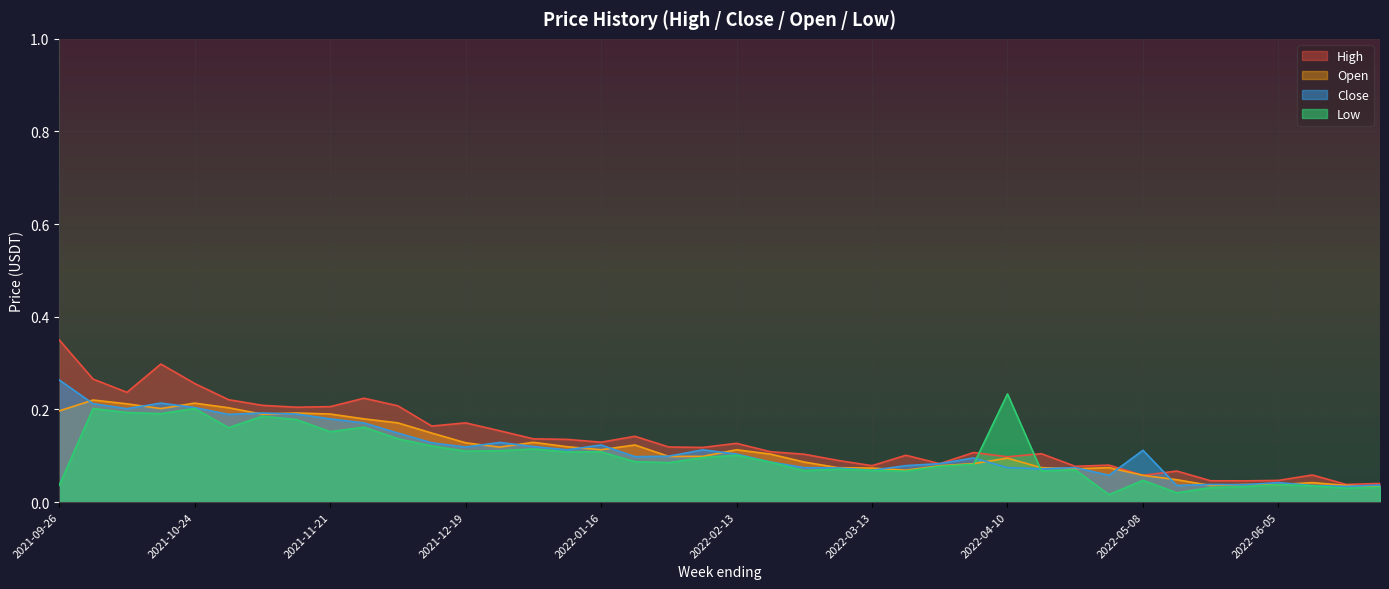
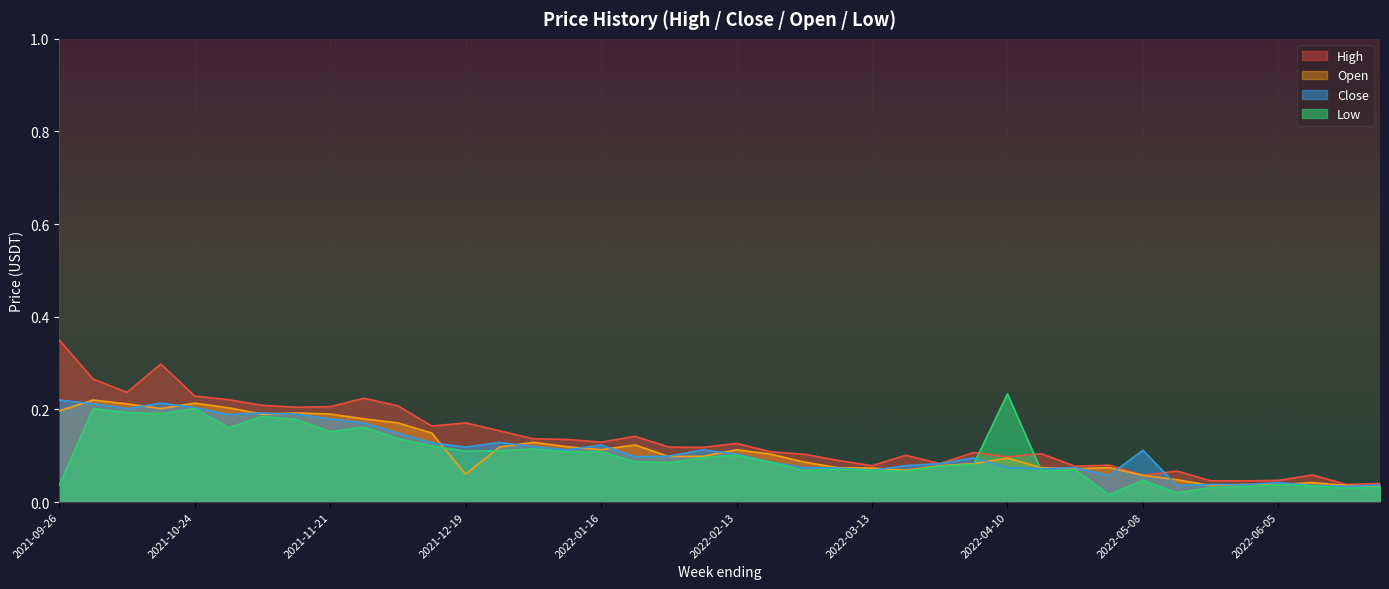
Close, 2021-09-26: 0.26 -> 0.22
High, 2021-10-24: 0.26 -> 0.23
Open, 2021-12-19: 0.13 -> 0.06
